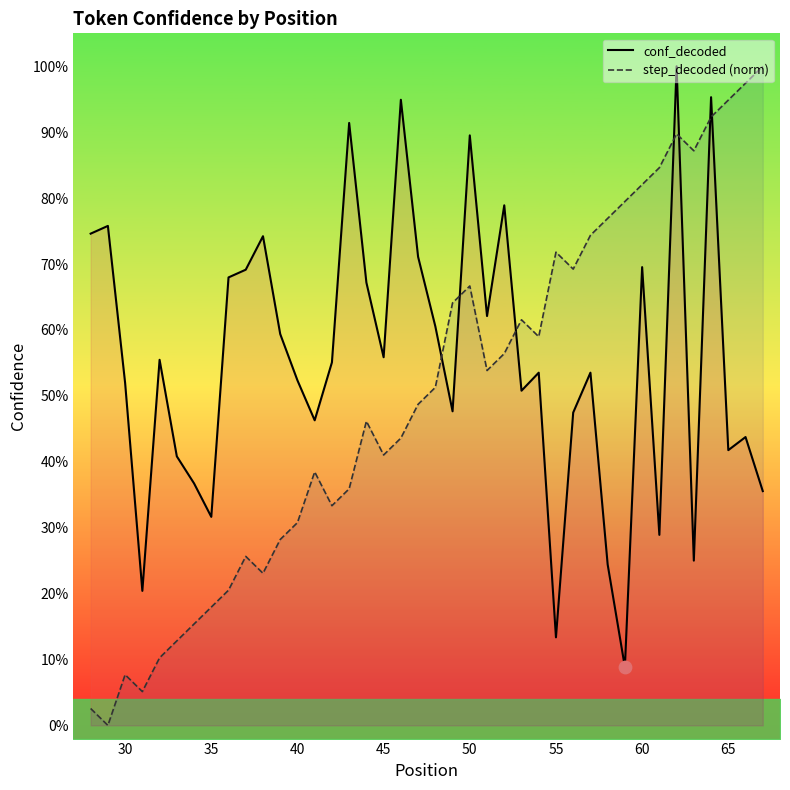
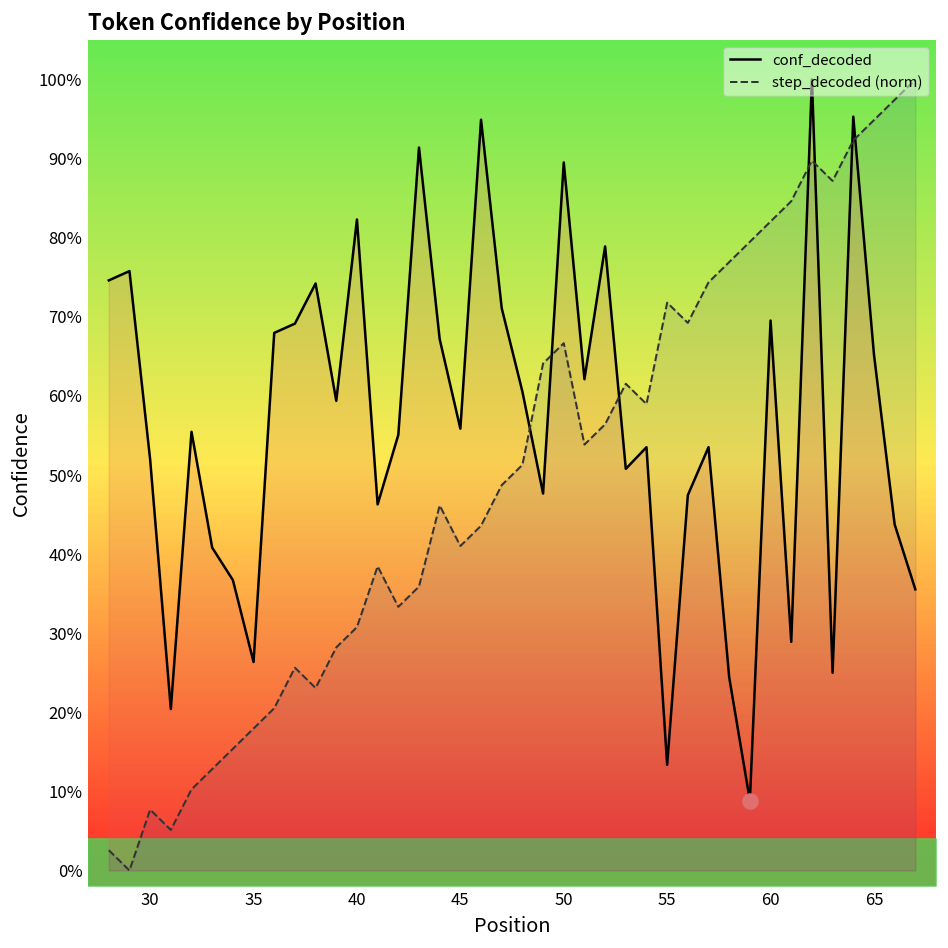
conf_decoded, 35: 32% -> 26%
conf_decoded, 40: 52% -> 82%
conf_decoded, 65: 42% -> 65%
